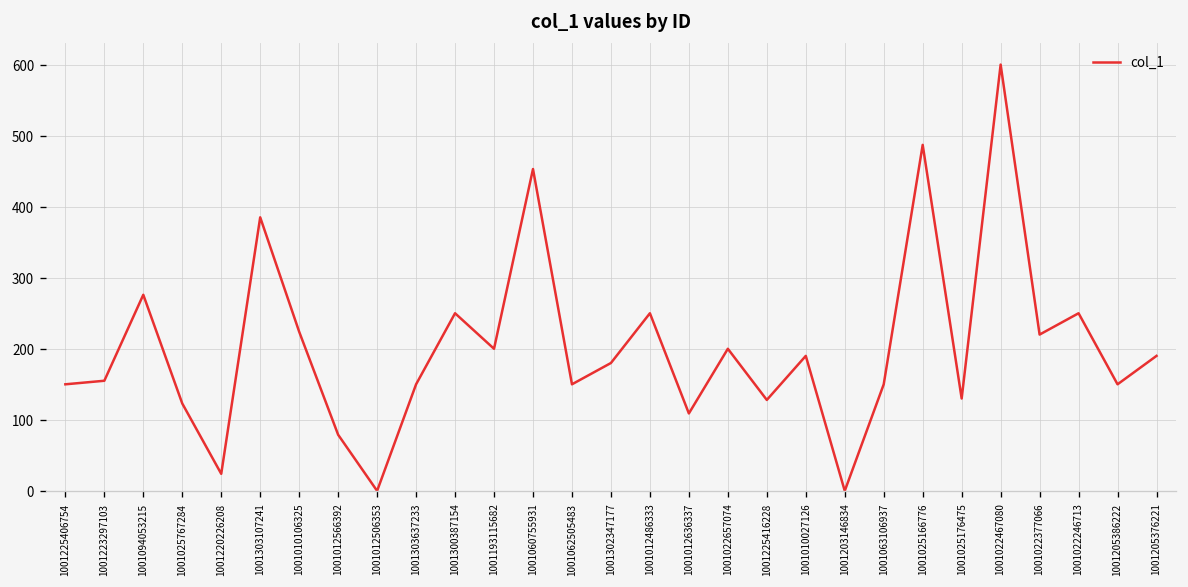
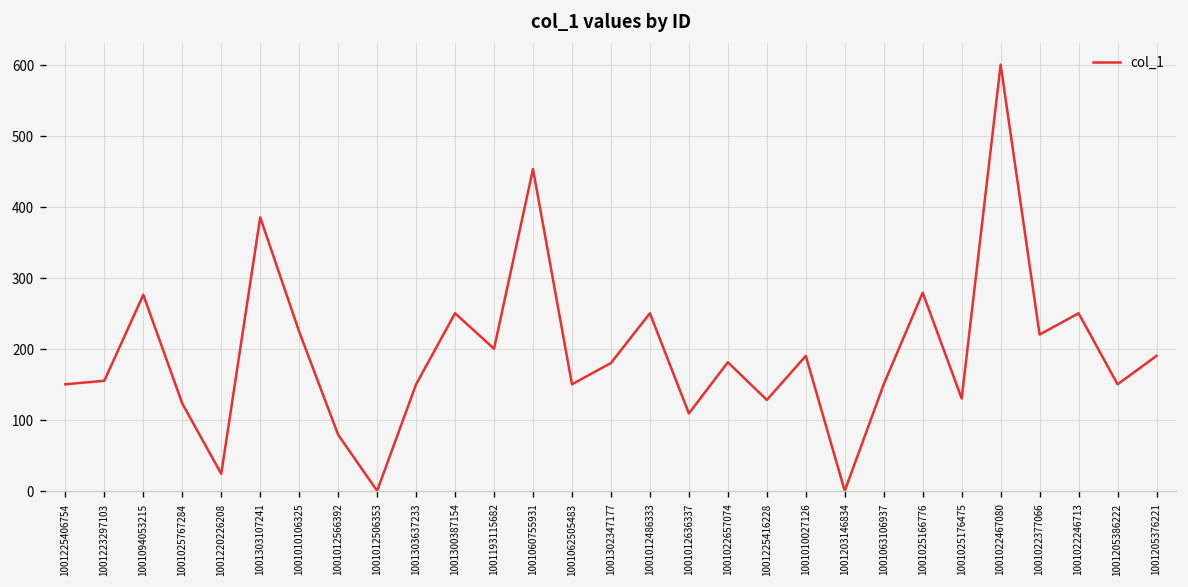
1001022657074: 200 -> 180
1001025166776: 490 -> 280
